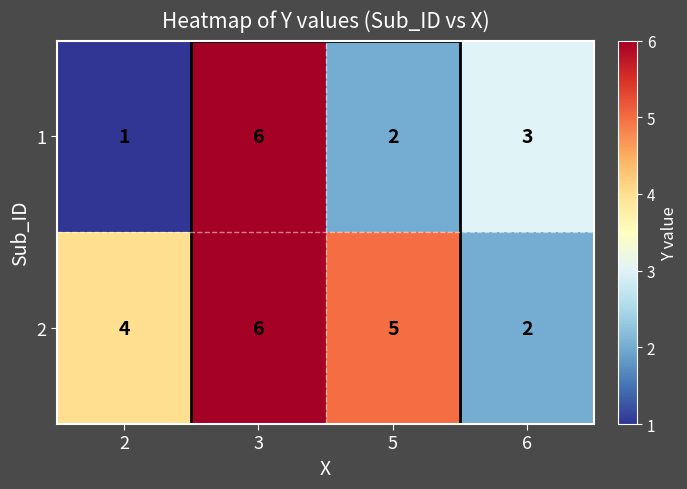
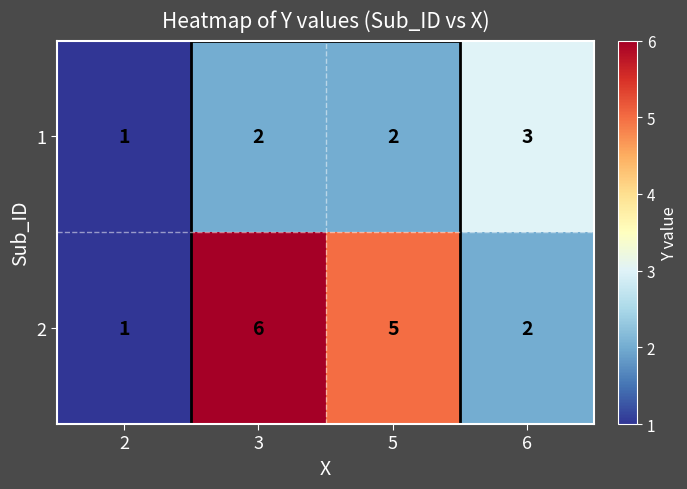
1, 3: 6 -> 2
2, 2: 4 -> 1
